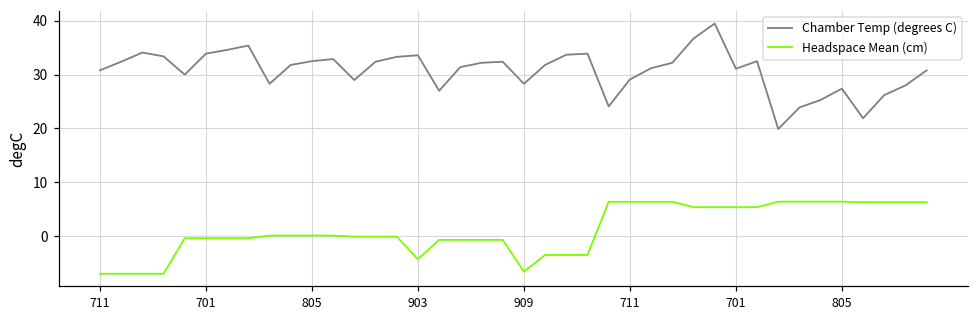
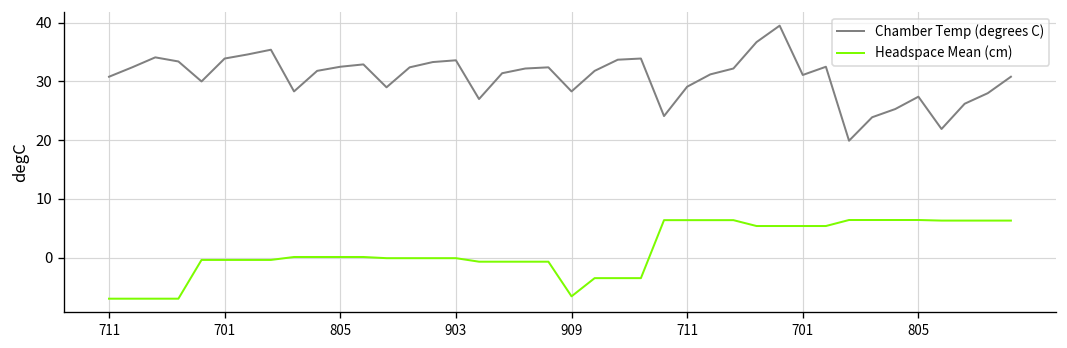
Headspace Mean (cm), 903: -4 -> 0
